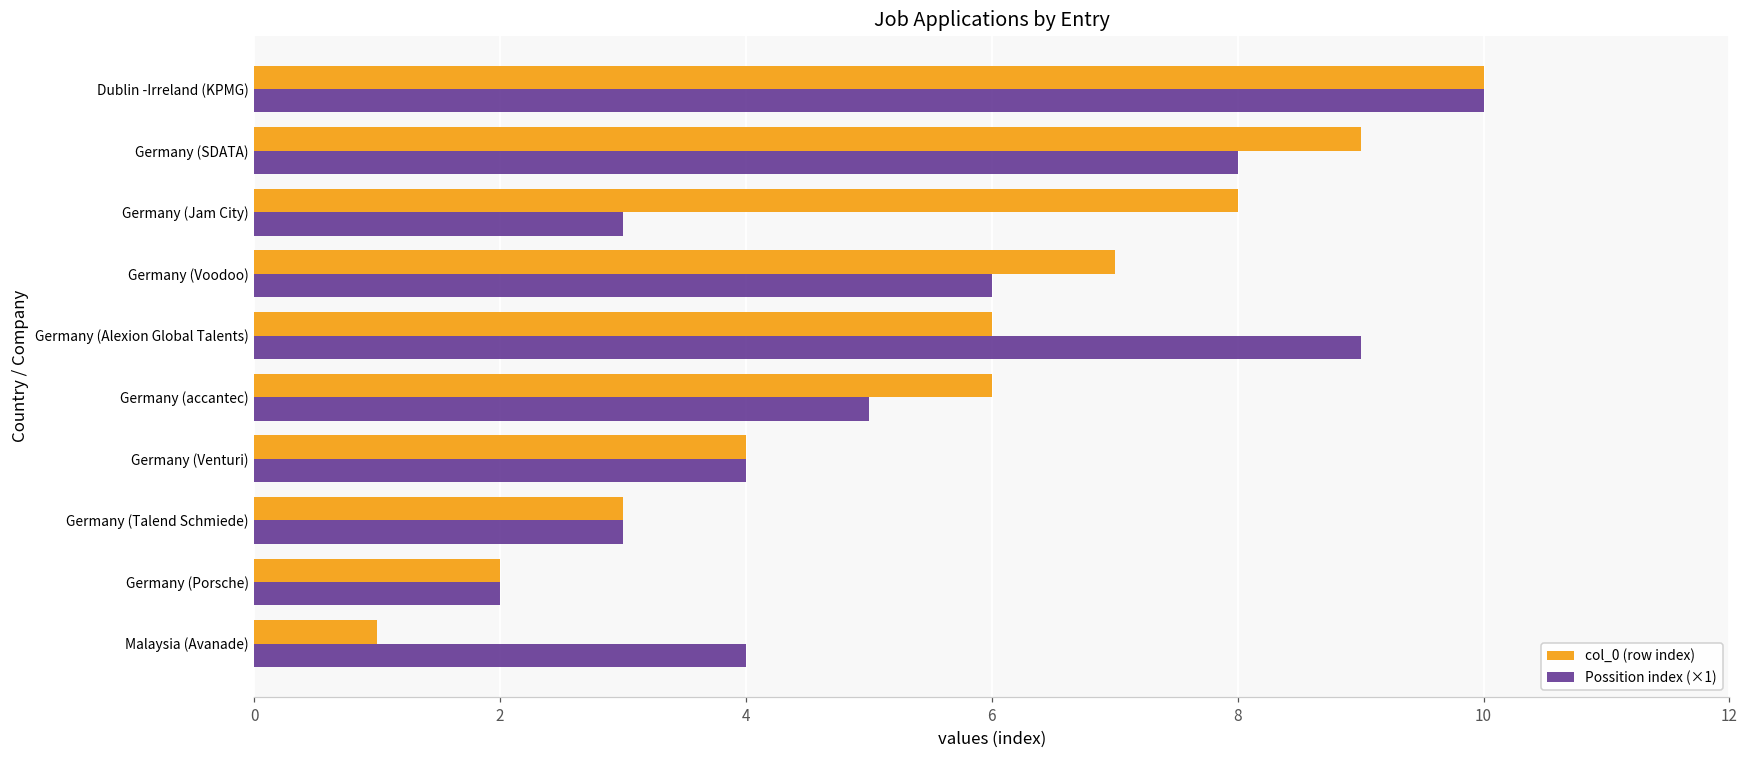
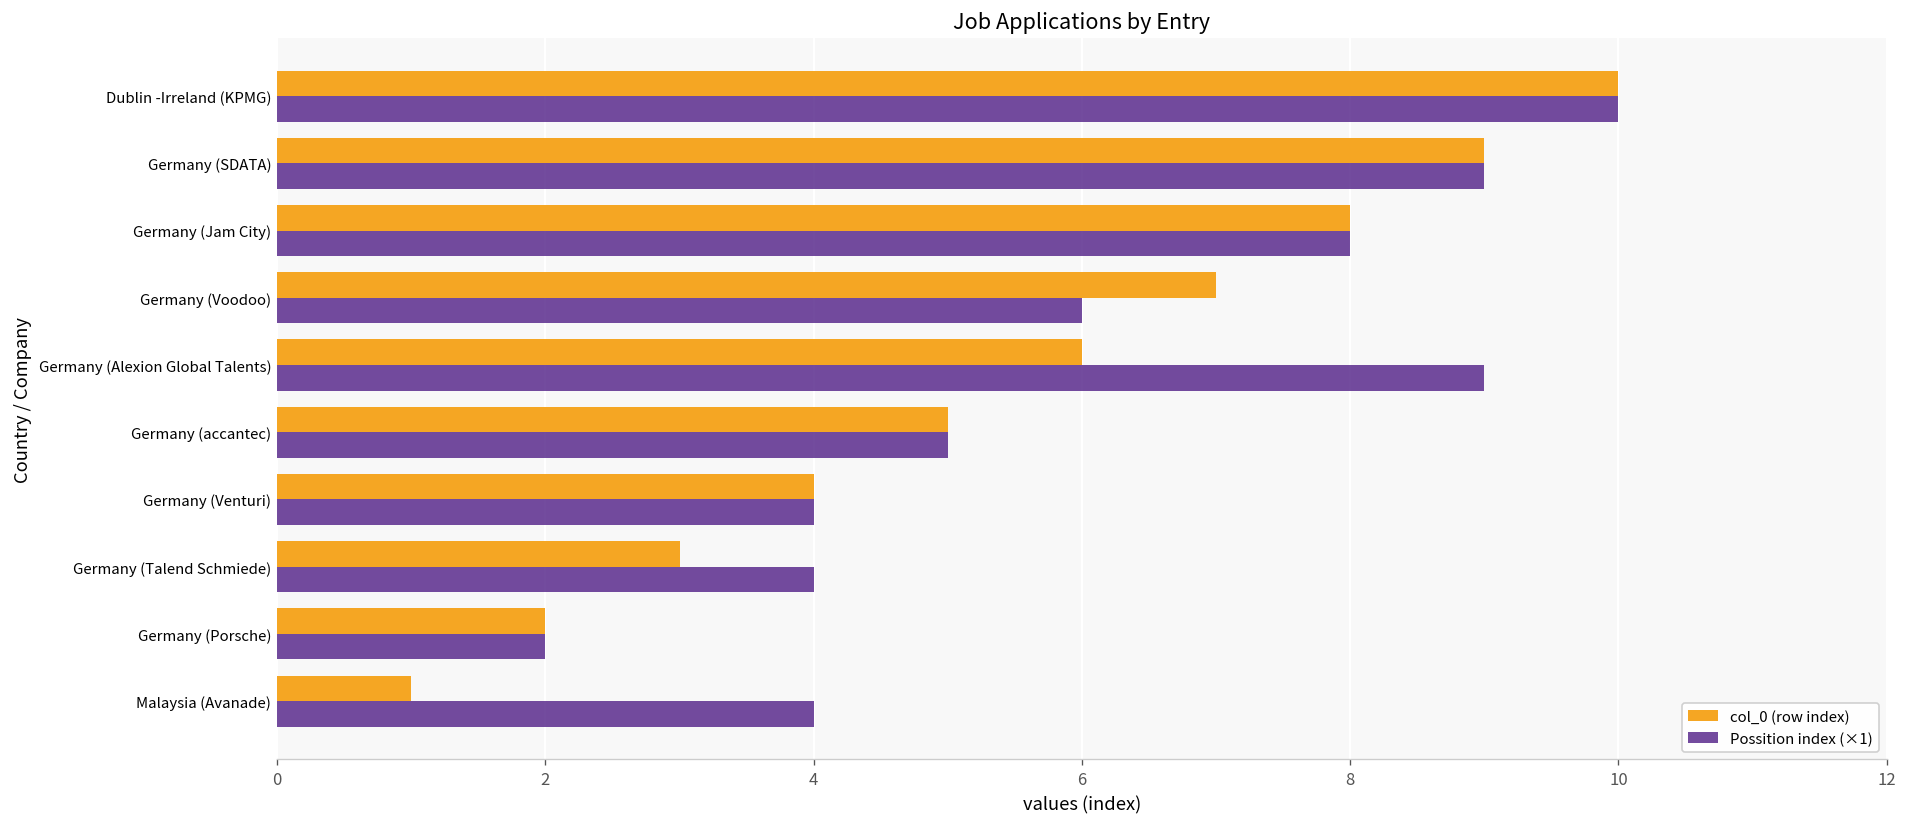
Possition index (×1), Germany (SDATA): 8 -> 9
Possition index (×1), Germany (Jam City): 3 -> 8
col_0 (row index), Germany (accantec): 6 -> 5
Possition index (×1), Germany (Talend Schmiede): 3 -> 4
